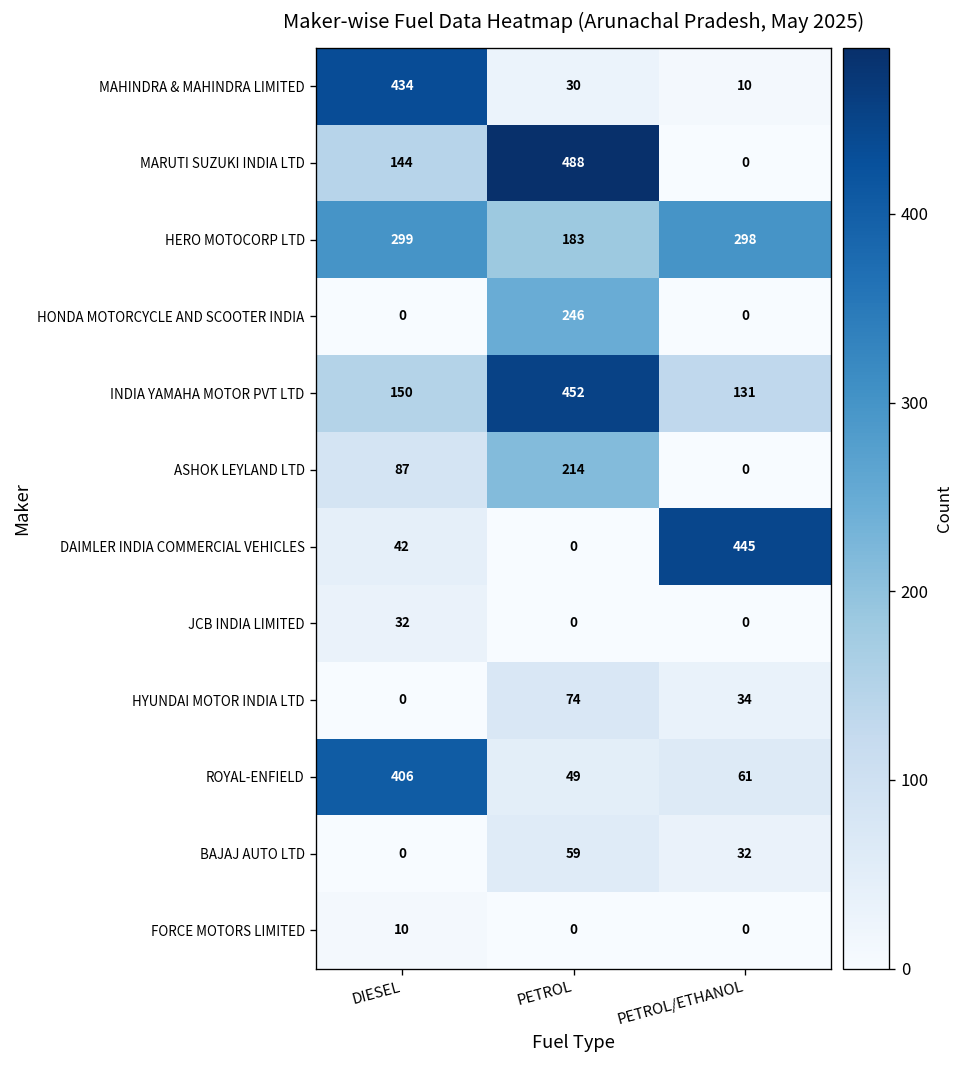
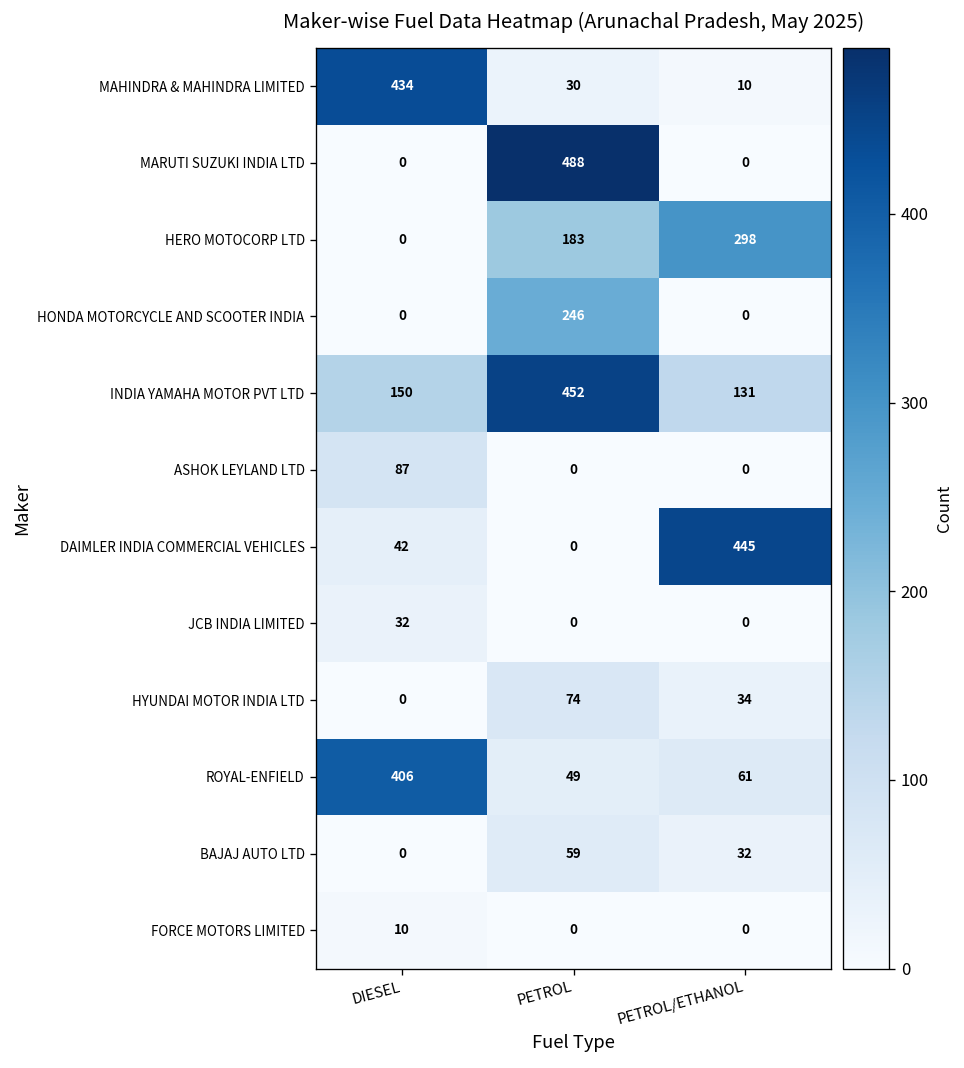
MARUTI SUZUKI INDIA LTD, DIESEL: 144 -> 0
HERO MOTOCORP LTD, DIESEL: 299 -> 0
ASHOK LEYLAND LTD, PETROL: 214 -> 0
